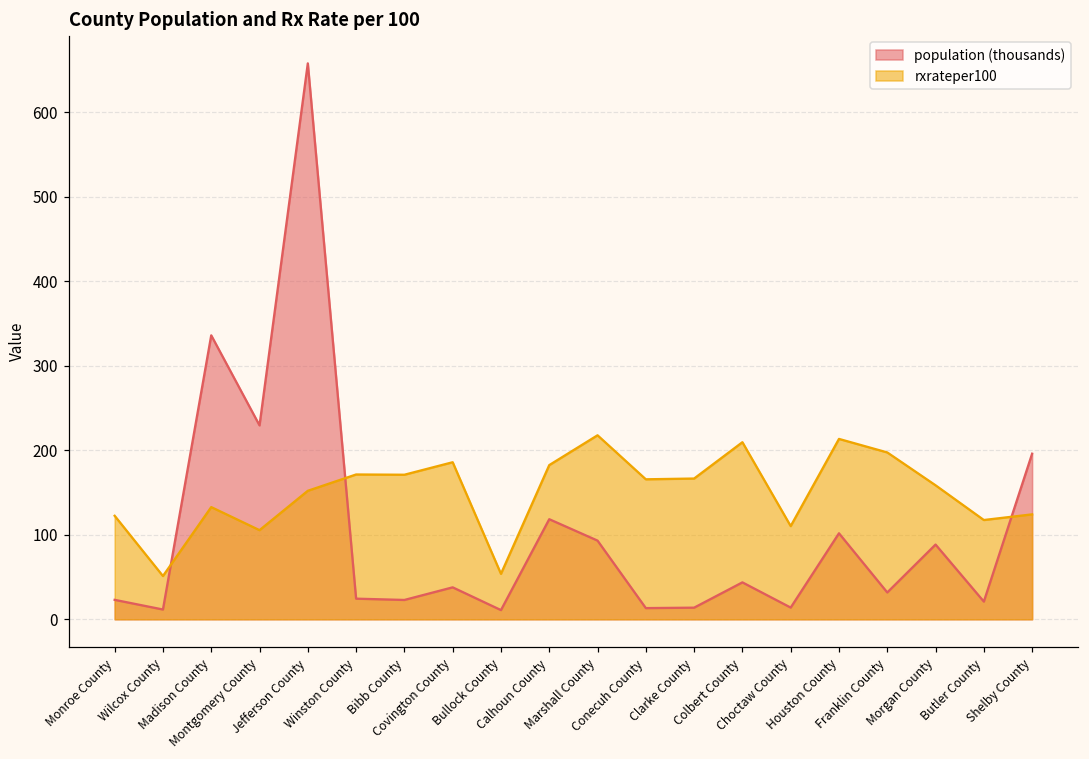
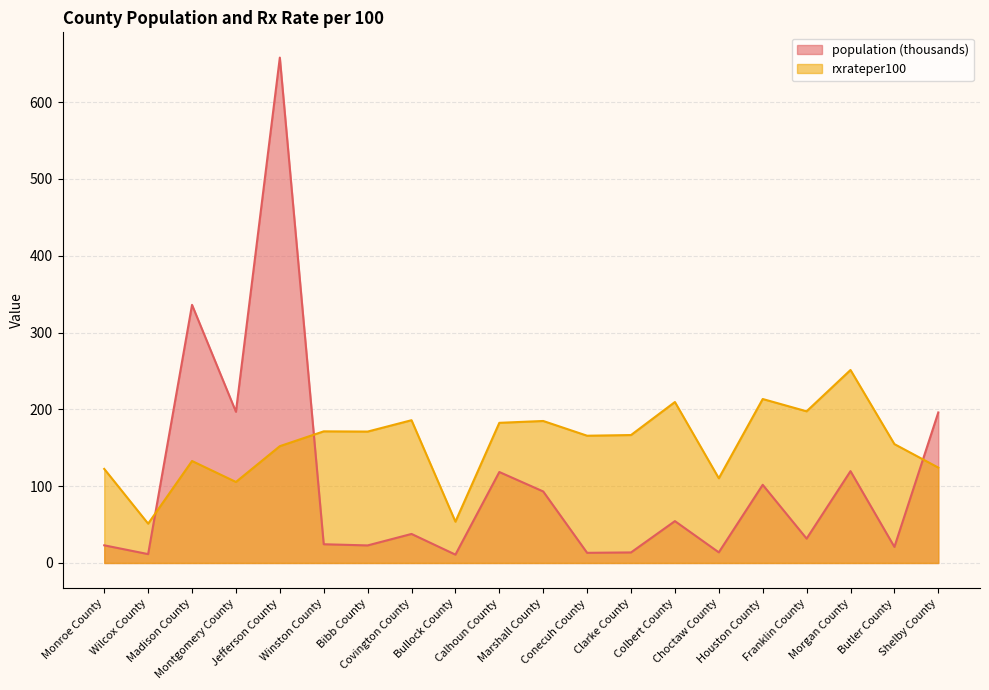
population (thousands), Montgomery County: 230 -> 200
rxrateper100, Marshall County: 220 -> 180
population (thousands), Colbert County: 40 -> 50
population (thousands), Morgan County: 90 -> 120
rxrateper100, Morgan County: 160 -> 250
rxrateper100, Butler County: 120 -> 150
